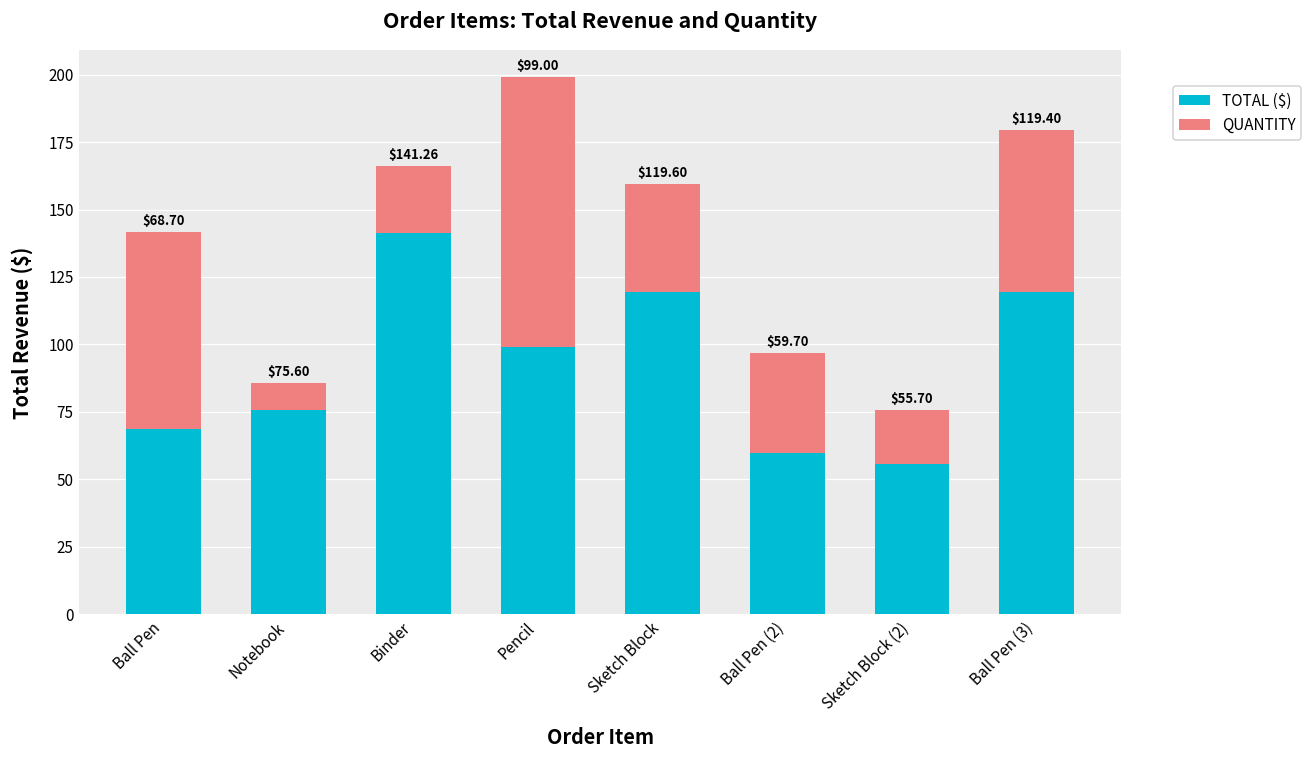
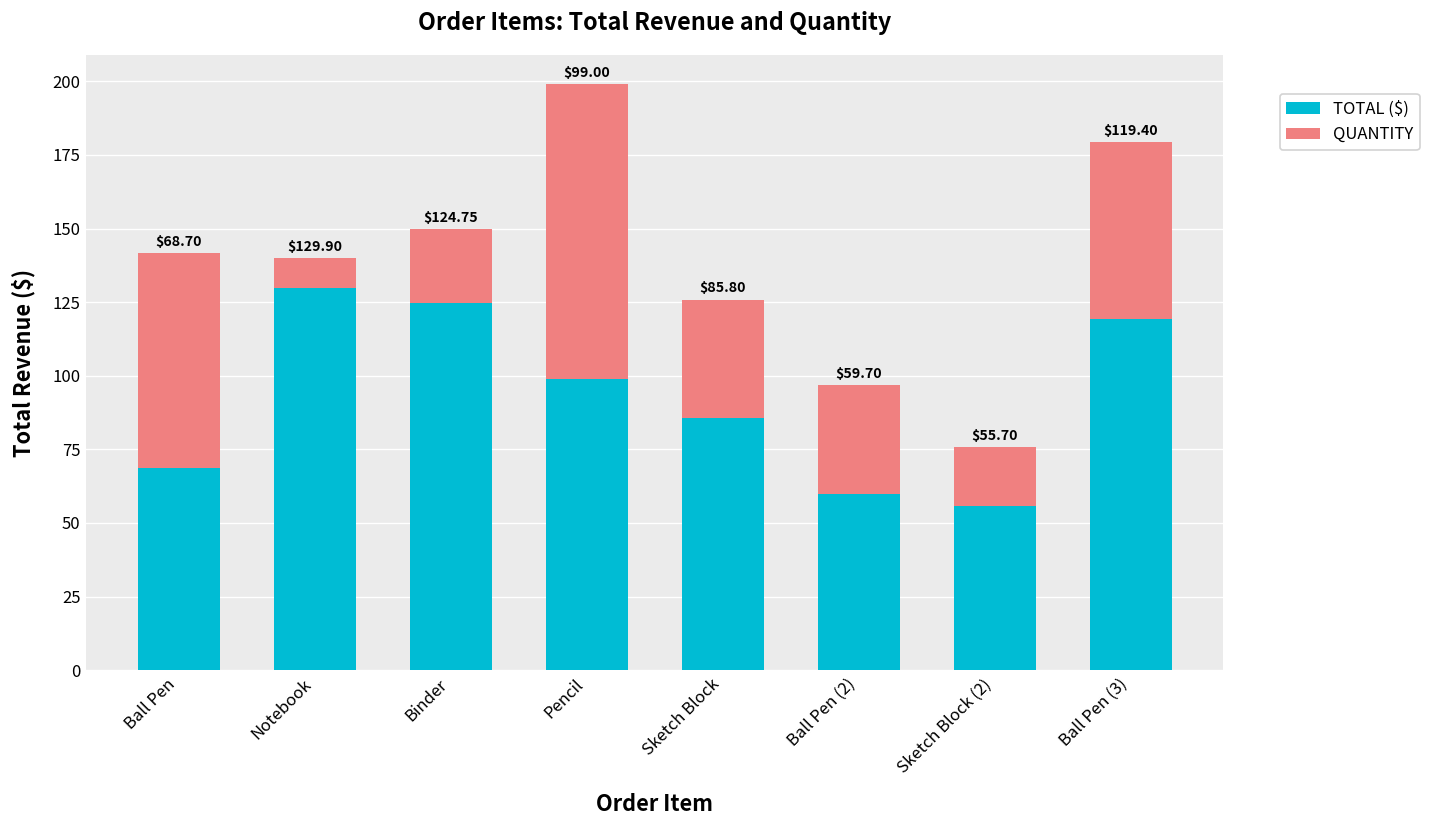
TOTAL ($), Notebook: $75.60 -> $129.90
TOTAL ($), Binder: $141.26 -> $124.75
TOTAL ($), Sketch Block: $119.60 -> $85.80
